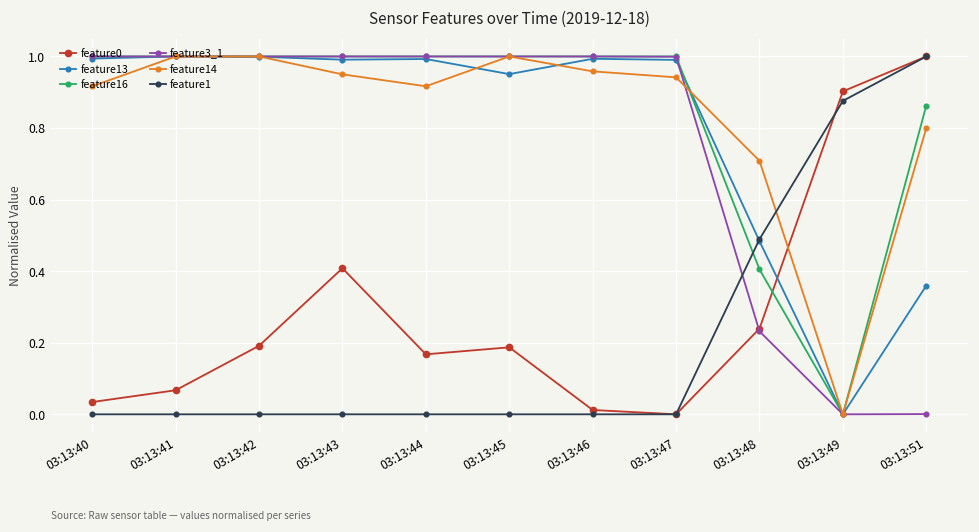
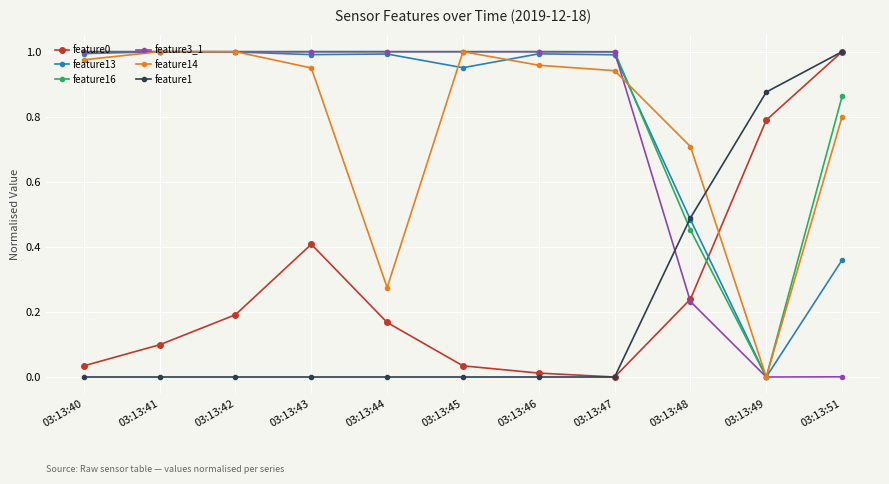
feature14, 03:13:40: 0.92 -> 0.97
feature0, 03:13:41: 0.07 -> 0.10
feature14, 03:13:44: 0.92 -> 0.28
feature0, 03:13:45: 0.19 -> 0.03
feature16, 03:13:48: 0.41 -> 0.45
feature0, 03:13:49: 0.90 -> 0.79
